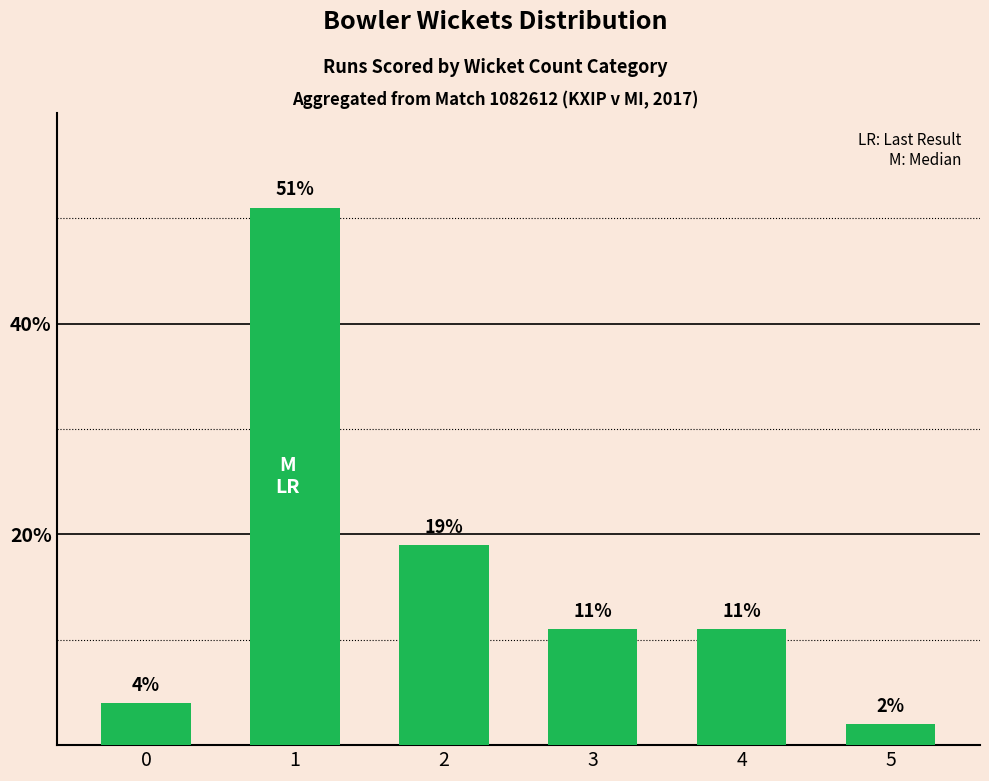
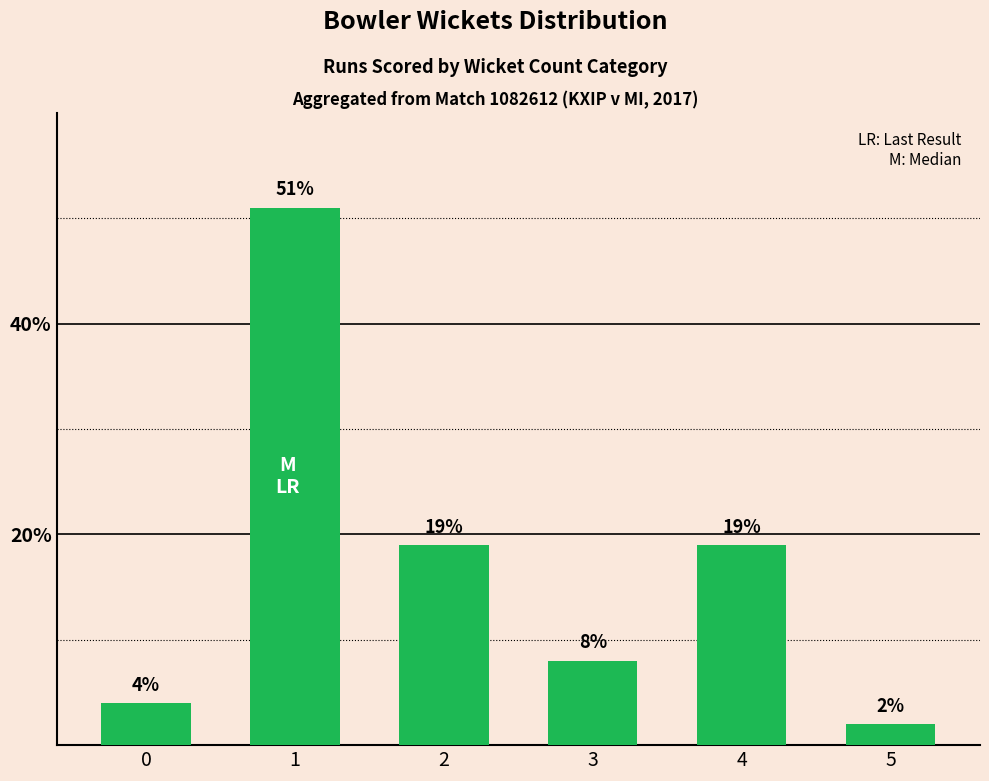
3: 11% -> 8%
4: 11% -> 19%
